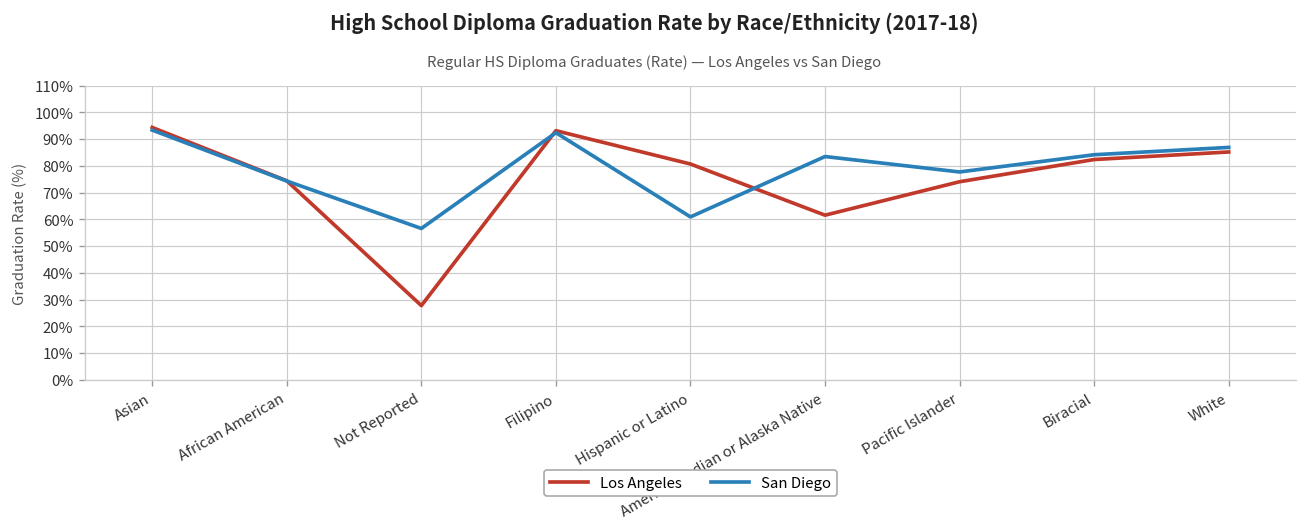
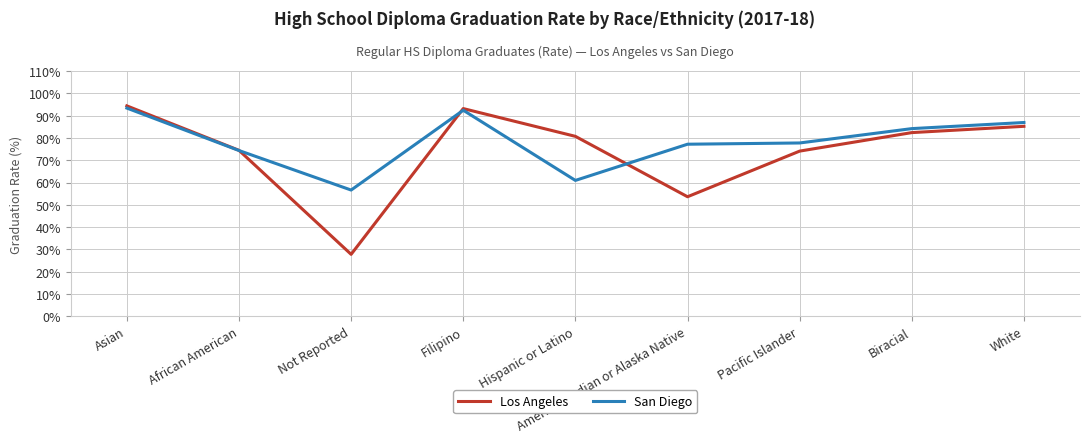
Los Angeles, American Indian or Alaska Native: 62% -> 54%
San Diego, American Indian or Alaska Native: 84% -> 77%
